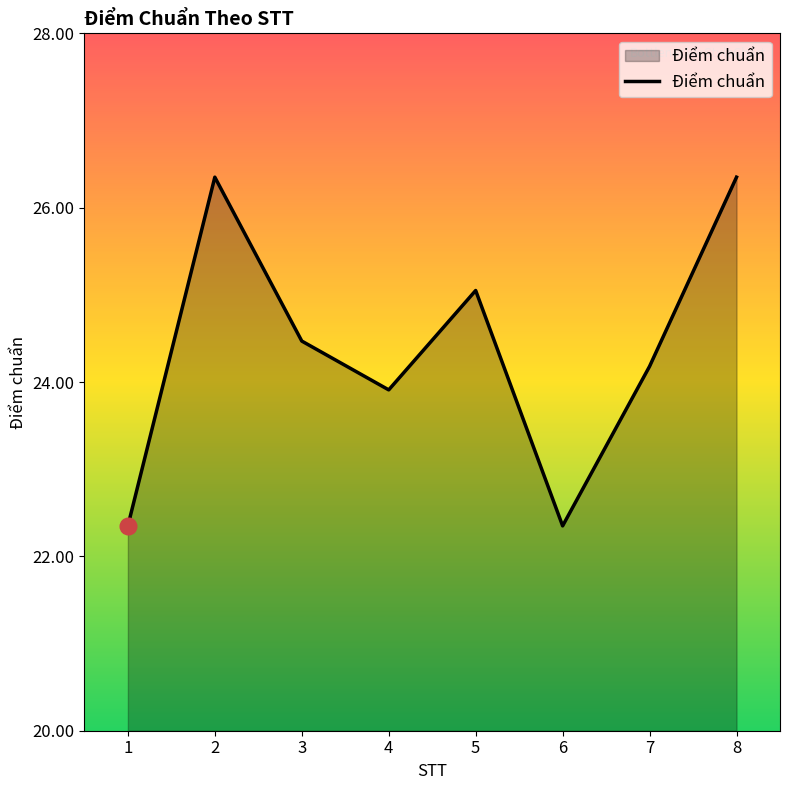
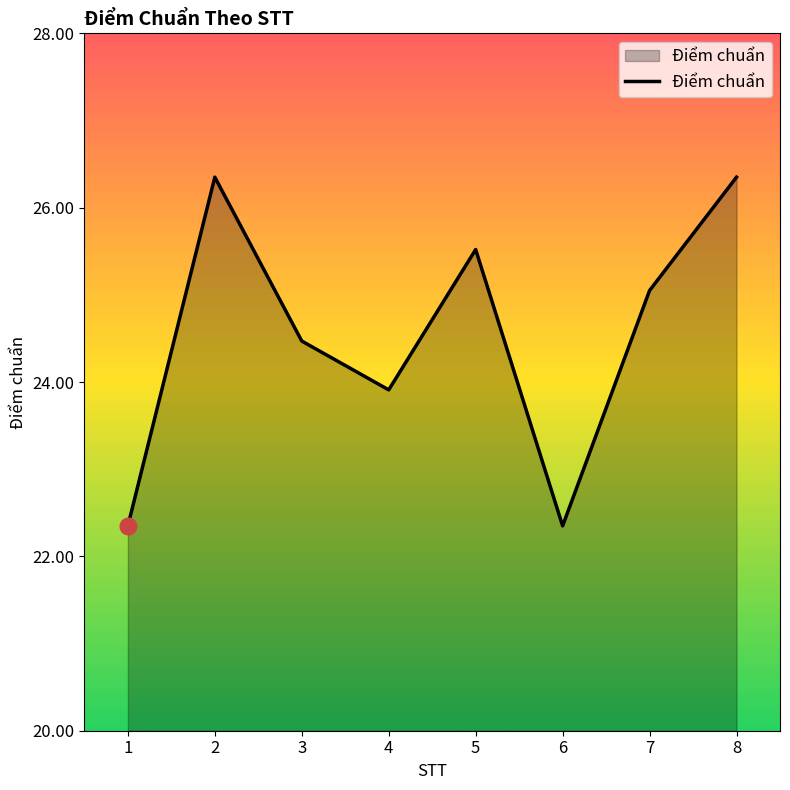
Điểm chuẩn, 5: 25.1 -> 25.5
Điểm chuẩn, 7: 24.2 -> 25.1
